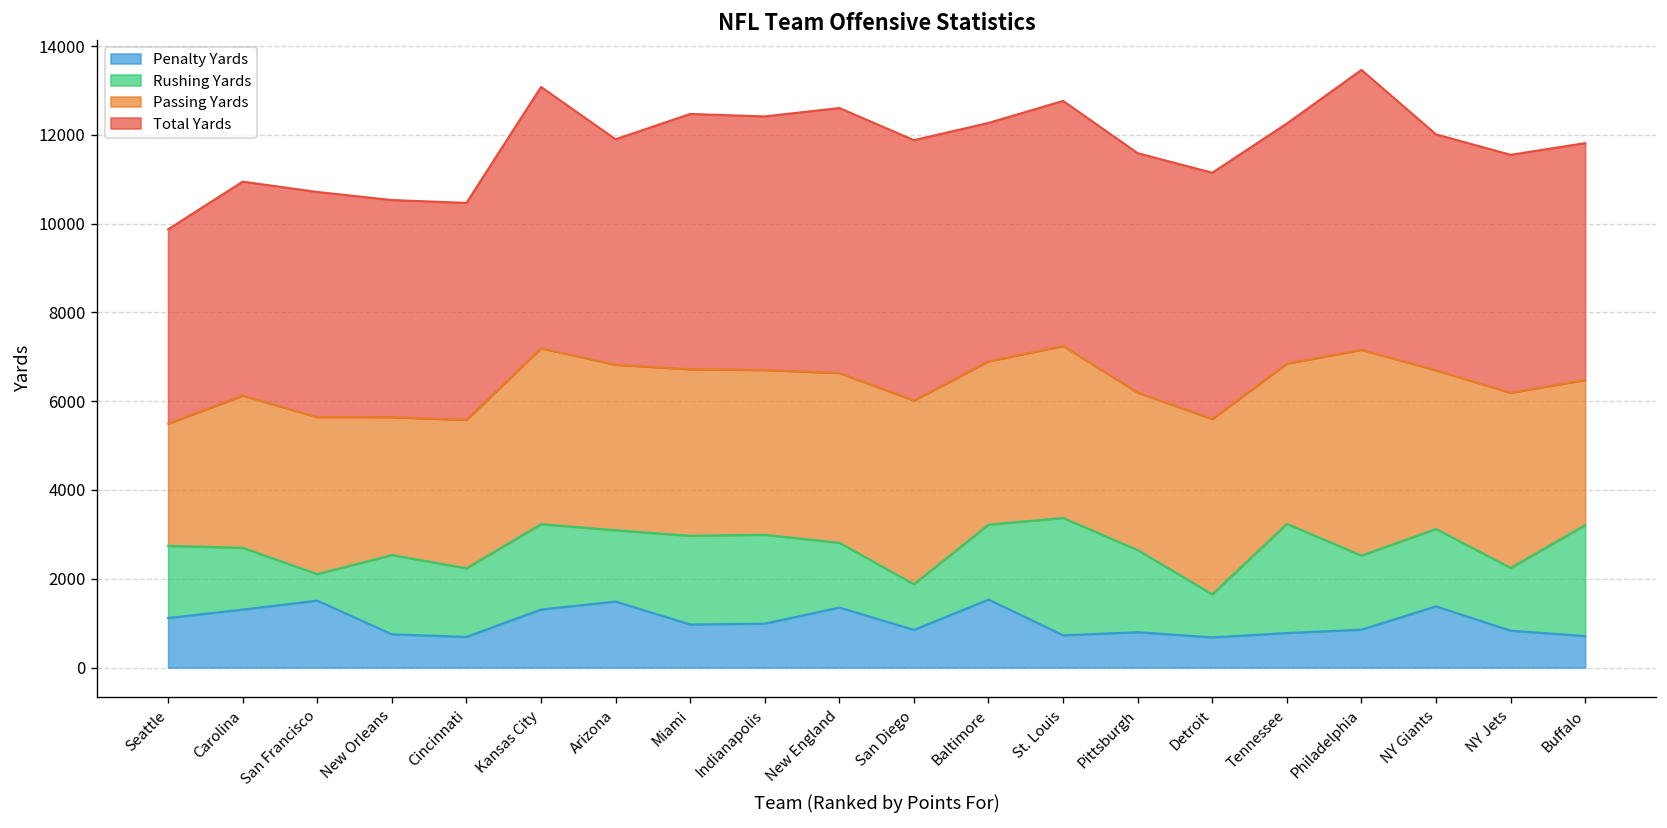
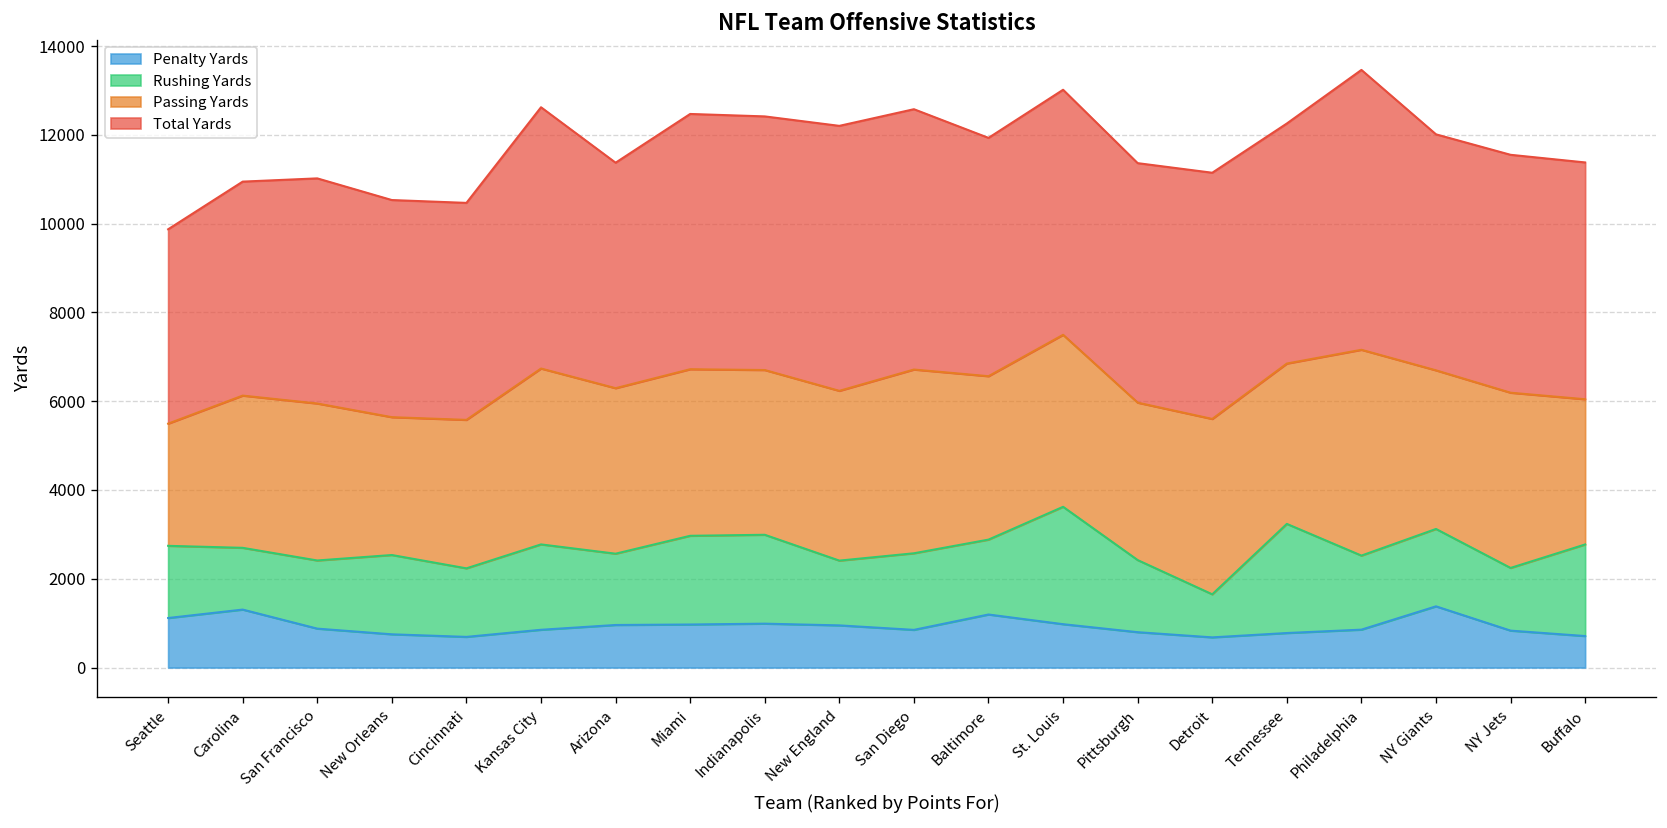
Penalty Yards, San Francisco: 1500 -> 900
Rushing Yards, San Francisco: 600 -> 1500
Penalty Yards, Kansas City: 1300 -> 900
Penalty Yards, Arizona: 1500 -> 1000
Penalty Yards, New England: 1400 -> 1000
Rushing Yards, San Diego: 1000 -> 1700
Penalty Yards, Baltimore: 1500 -> 1200
Penalty Yards, St. Louis: 700 -> 1000
Rushing Yards, Pittsburgh: 1800 -> 1600
Rushing Yards, Buffalo: 2500 -> 2100
